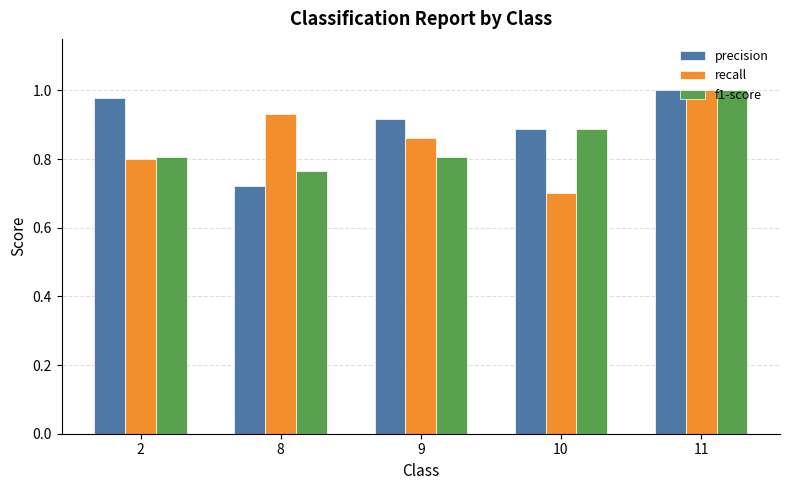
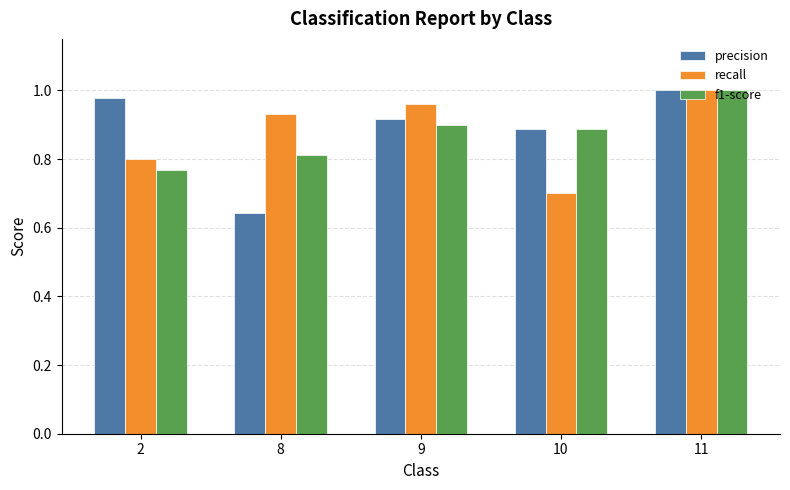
f1-score, 2: 0.80 -> 0.77
precision, 8: 0.72 -> 0.64
f1-score, 8: 0.77 -> 0.81
recall, 9: 0.86 -> 0.96
f1-score, 9: 0.80 -> 0.90
